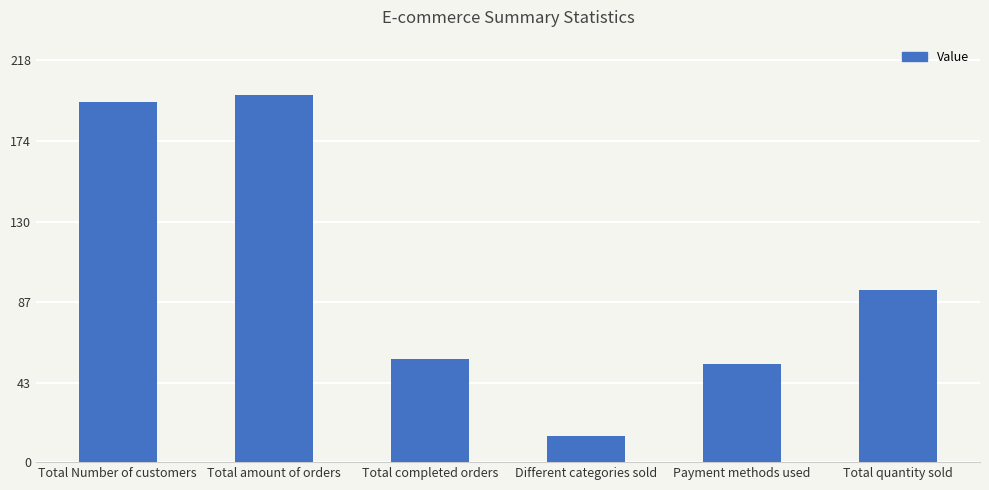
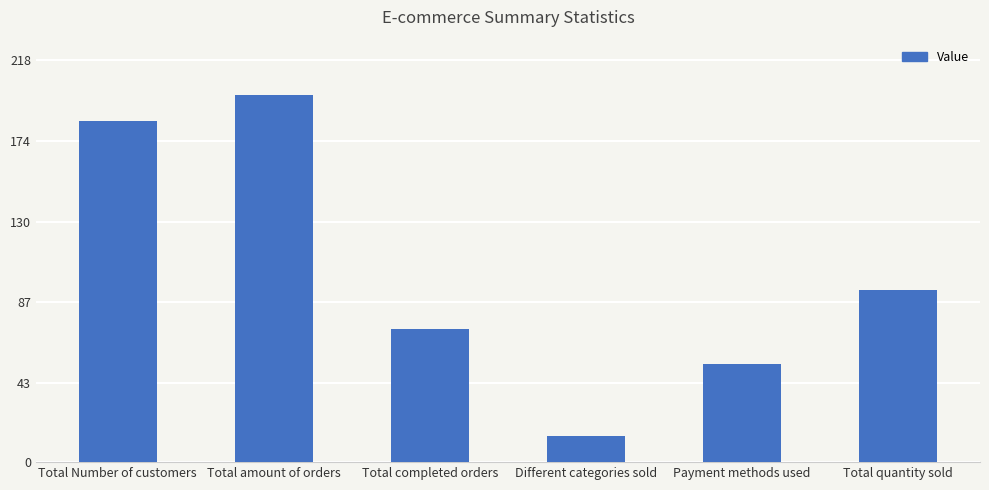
Total Number of customers: 195 -> 185
Total completed orders: 56 -> 72
